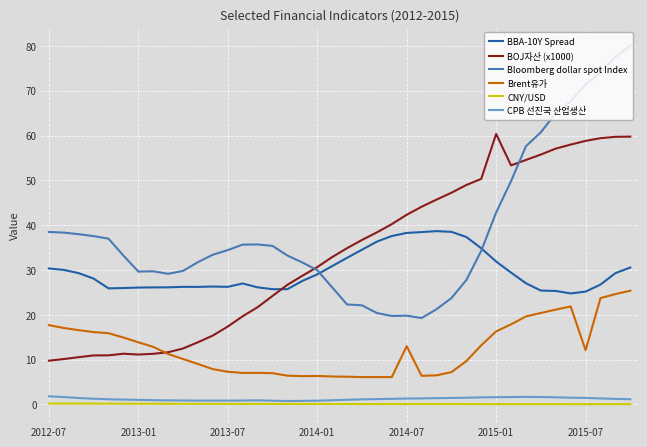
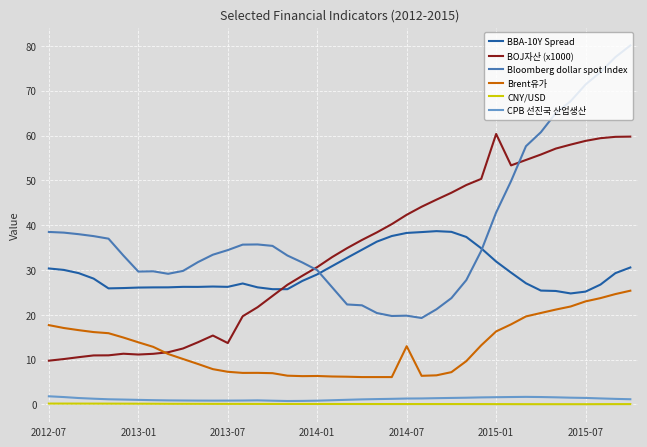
BOJ자산 (x1000), 2013-07: 17 -> 14
Brent유가, 2015-07: 12 -> 23
